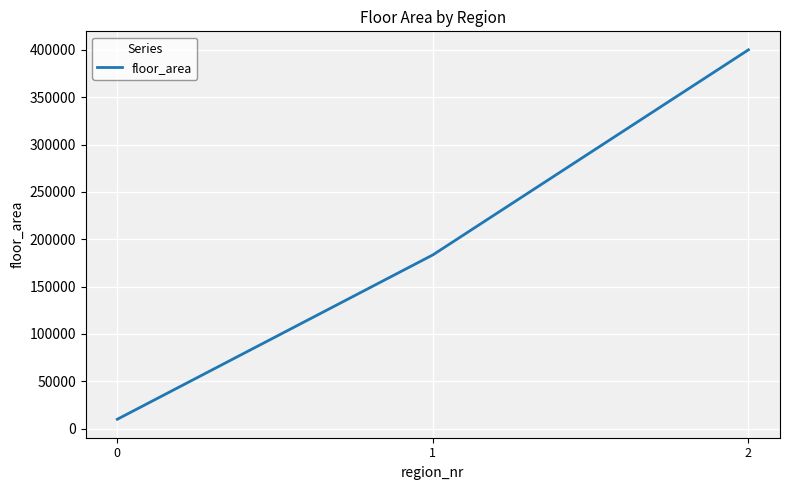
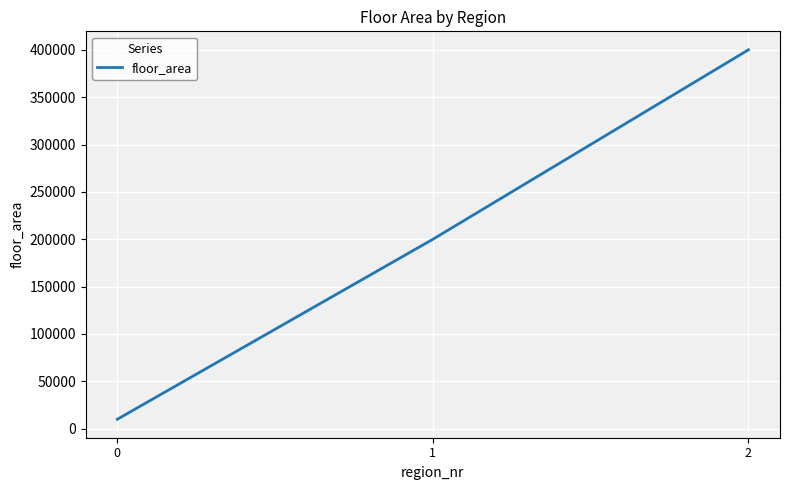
1: 180000 -> 200000
